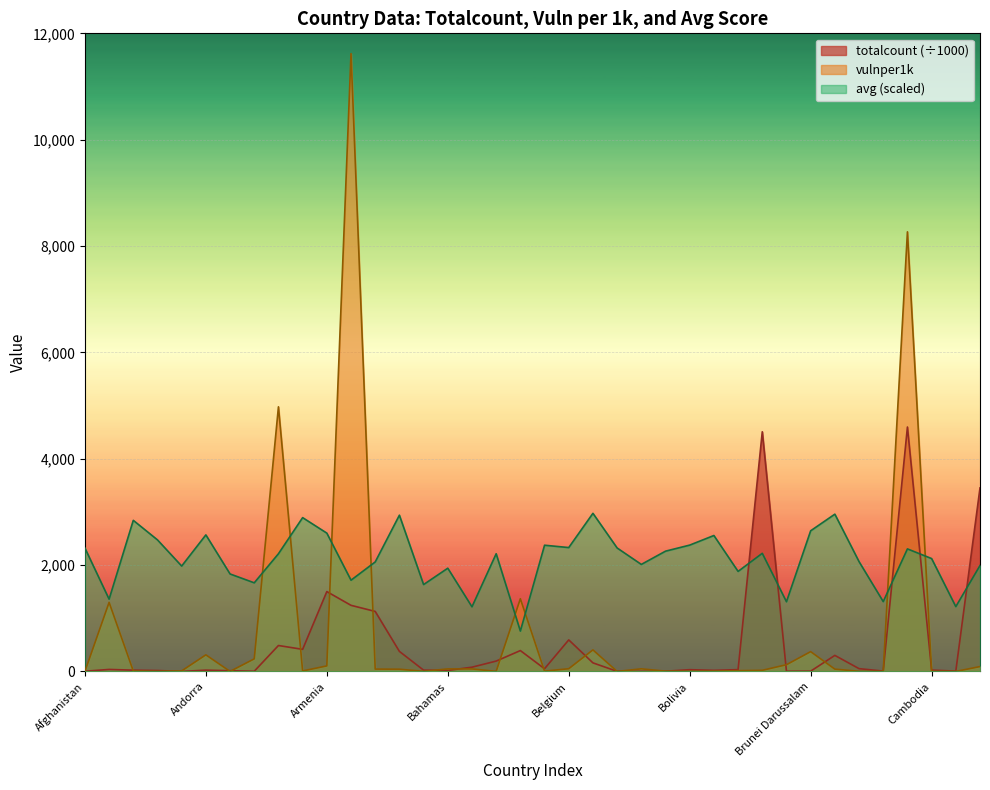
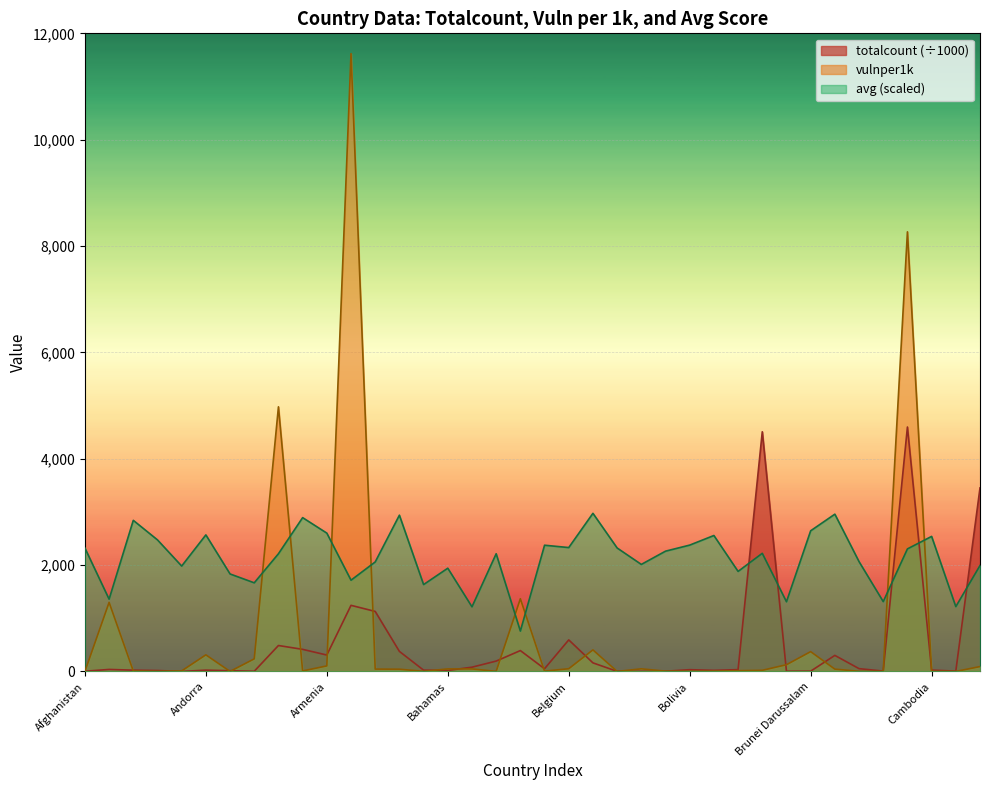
totalcount (÷1000), Armenia: 1,500 -> 300
avg (scaled), Cambodia: 2,100 -> 2,500
